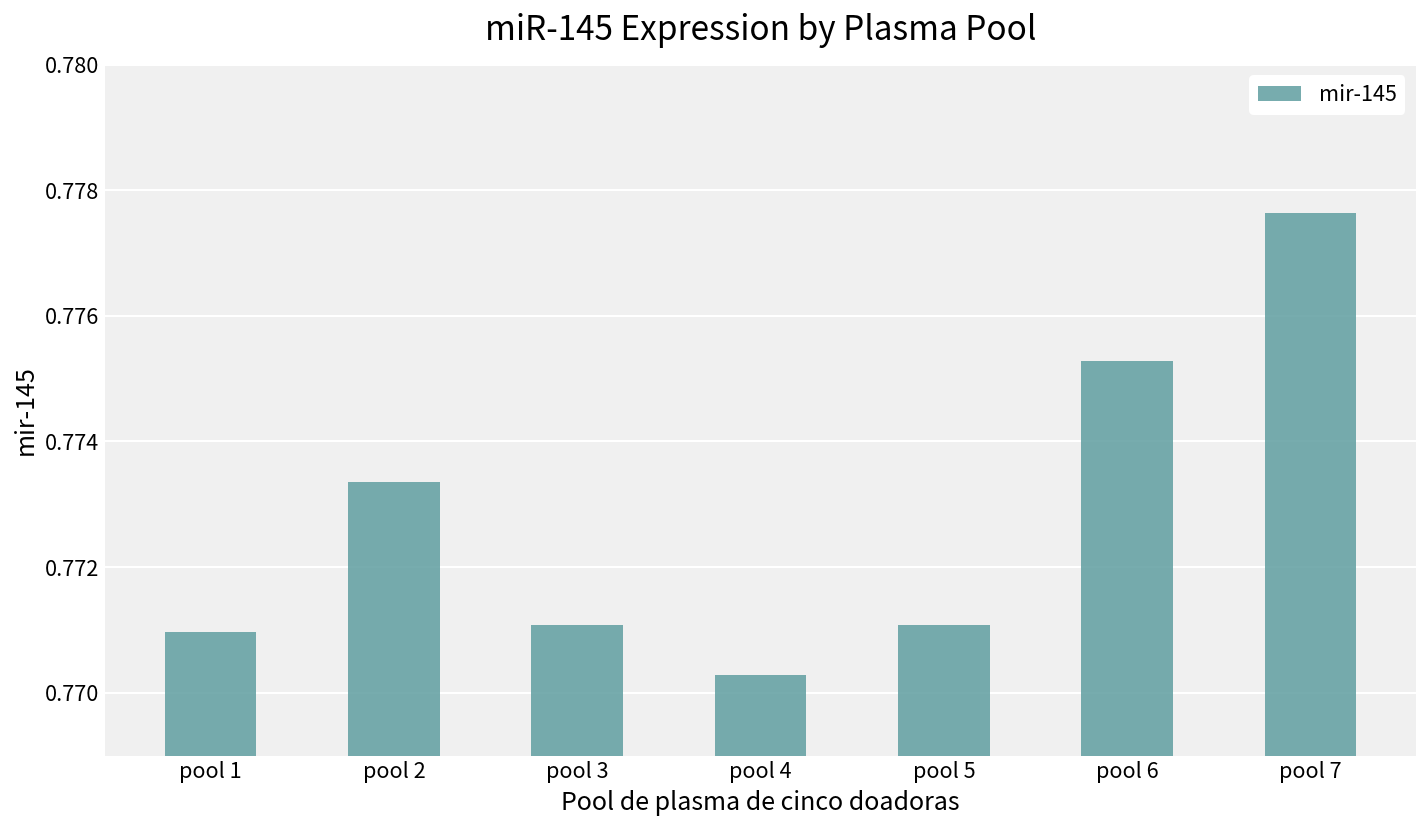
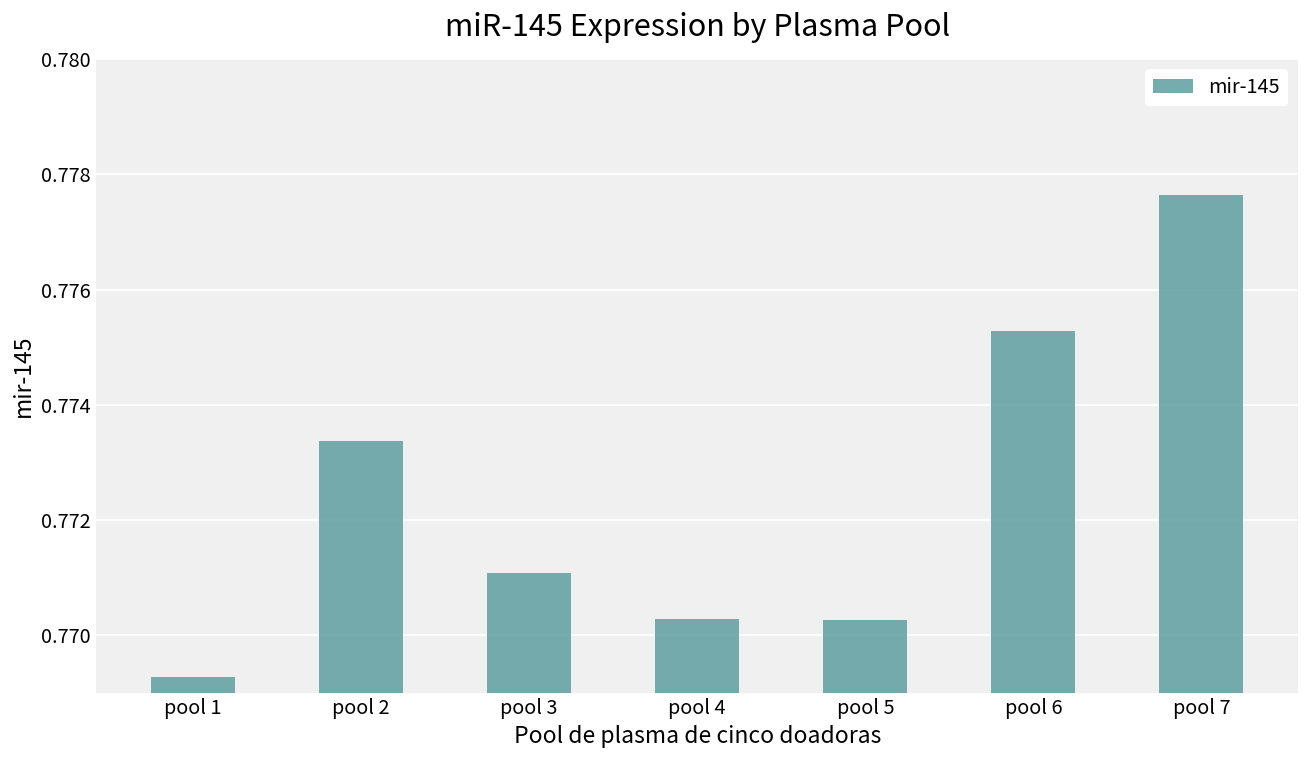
pool 1: 0.7710 -> 0.7693
pool 5: 0.7711 -> 0.7703
